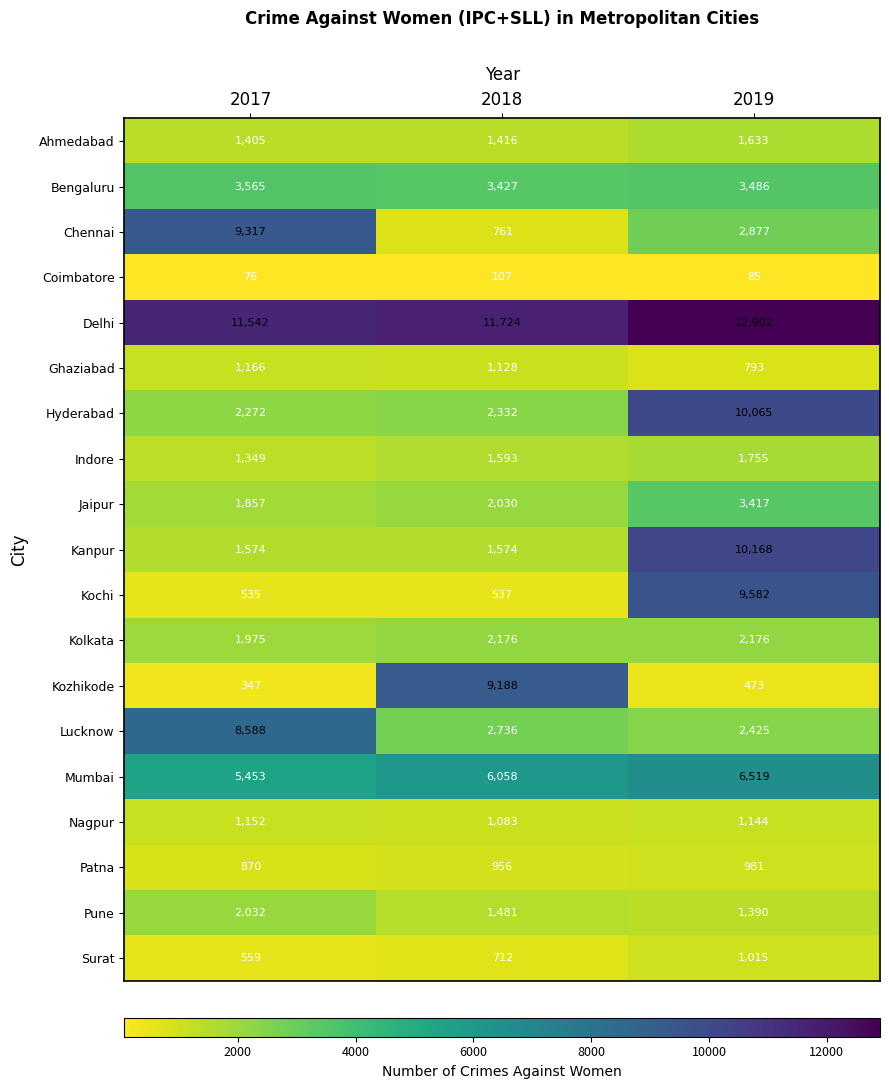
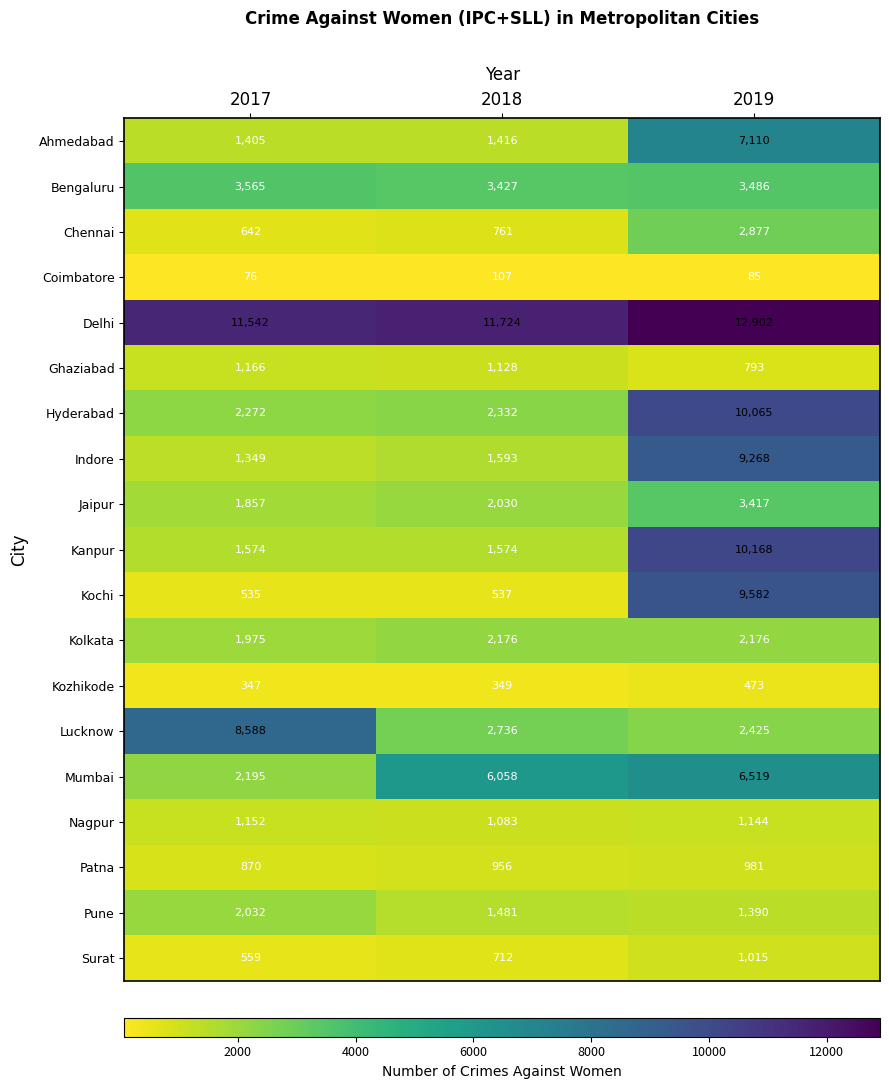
Ahmedabad, 2019: 1,633 -> 7,110
Chennai, 2017: 9,317 -> 642
Indore, 2019: 1,755 -> 9,268
Kozhikode, 2018: 9,188 -> 349
Mumbai, 2017: 5,453 -> 2,195
